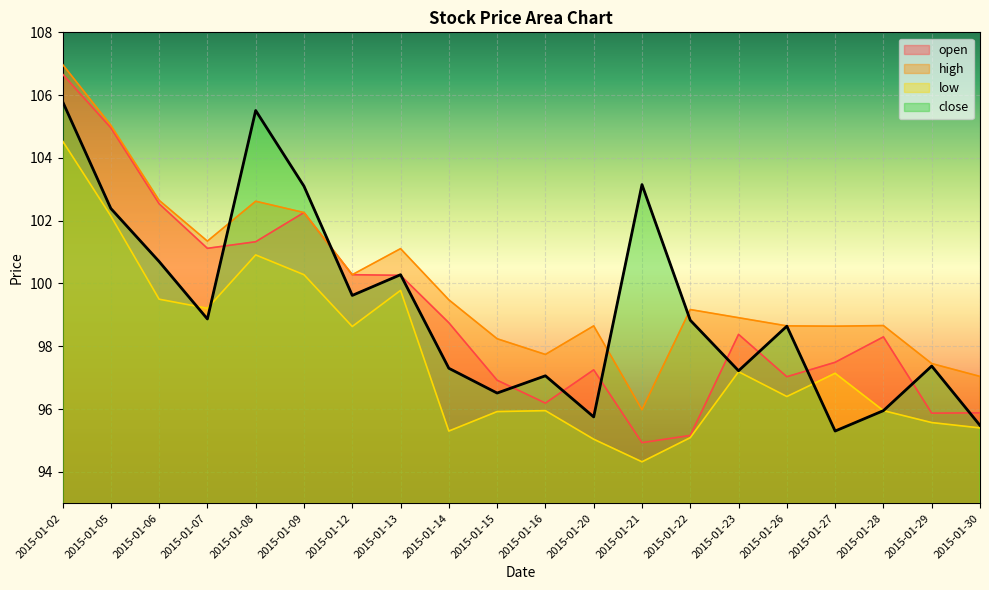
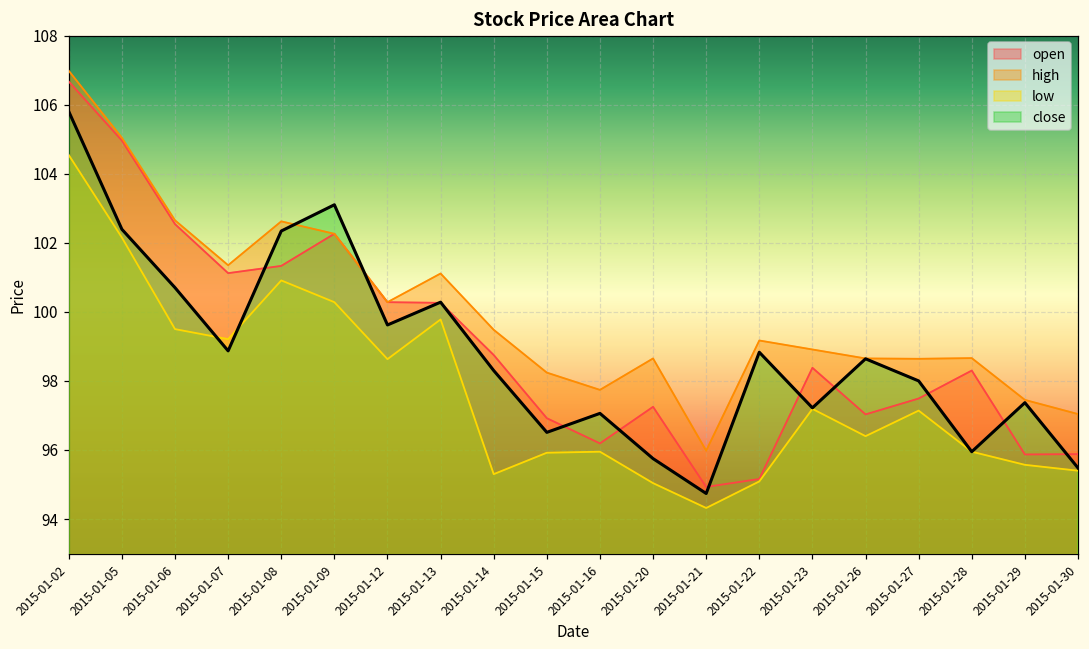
close, 2015-01-08: 105.5 -> 102.3
close, 2015-01-14: 97.3 -> 98.3
close, 2015-01-21: 103.2 -> 94.7
close, 2015-01-27: 95.3 -> 98.0
